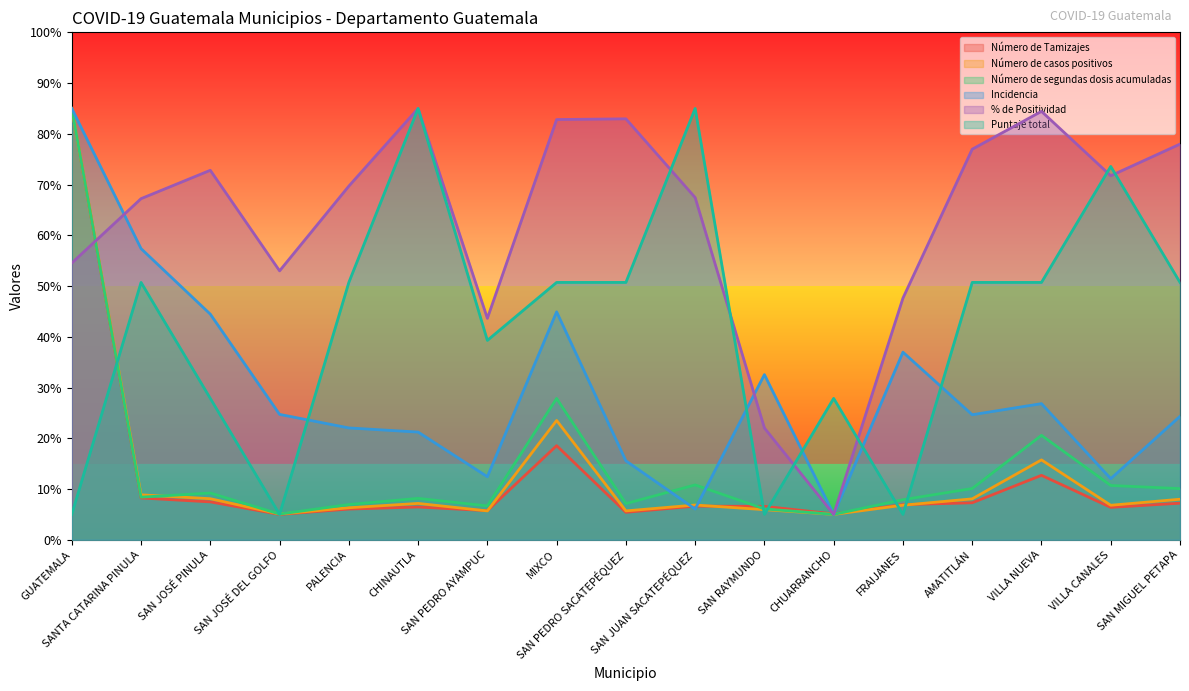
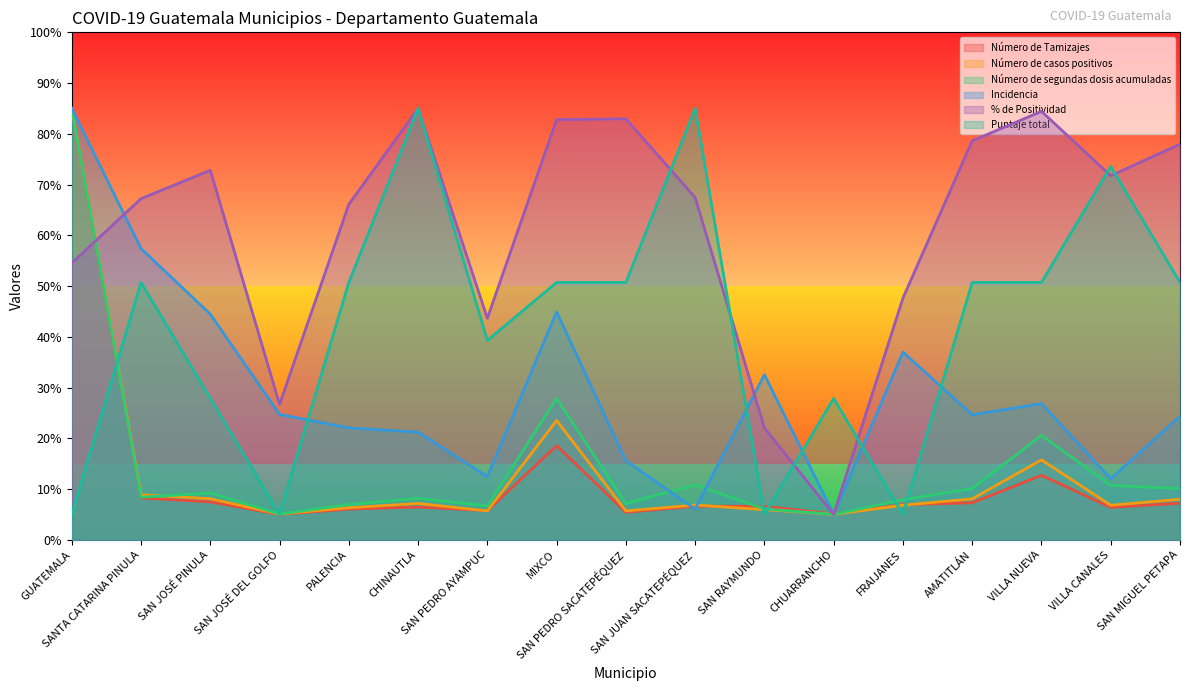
% de Positividad, SAN JOSÉ DEL GOLFO: 53% -> 27%
% de Positividad, PALENCIA: 70% -> 66%
% de Positividad, AMATITLÁN: 77% -> 79%
